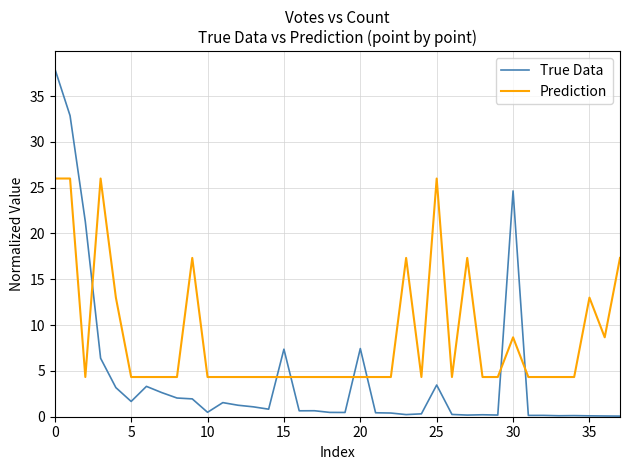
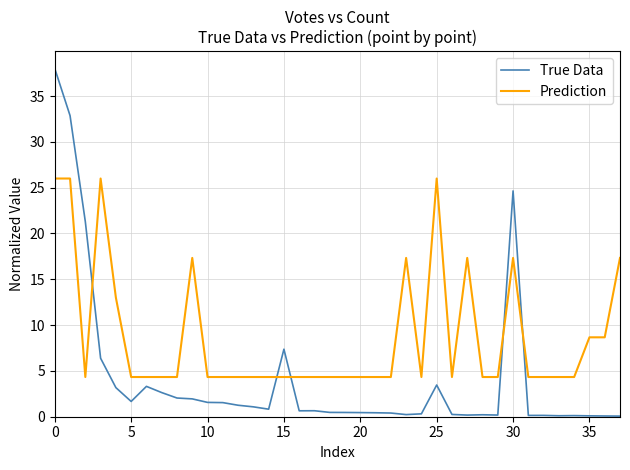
True Data, 10: 0 -> 2
True Data, 20: 7 -> 0
Prediction, 30: 9 -> 17
Prediction, 35: 13 -> 9
